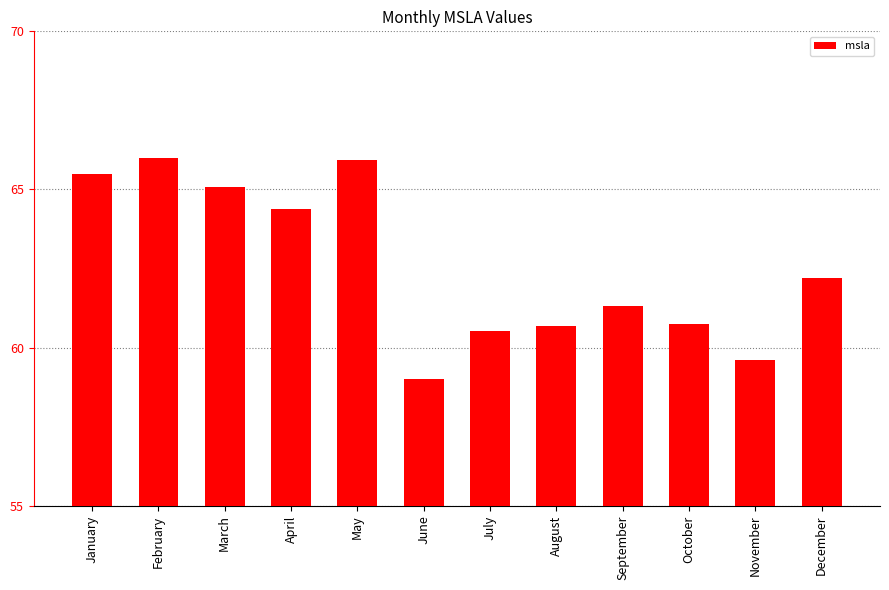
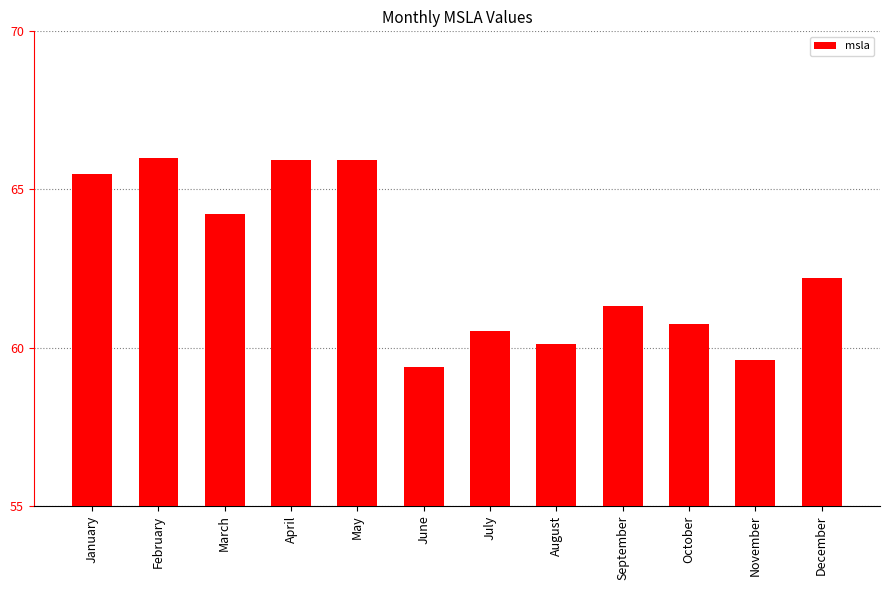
March: 65.1 -> 64.2
April: 64.4 -> 65.9
June: 59.0 -> 59.4
August: 60.7 -> 60.1
